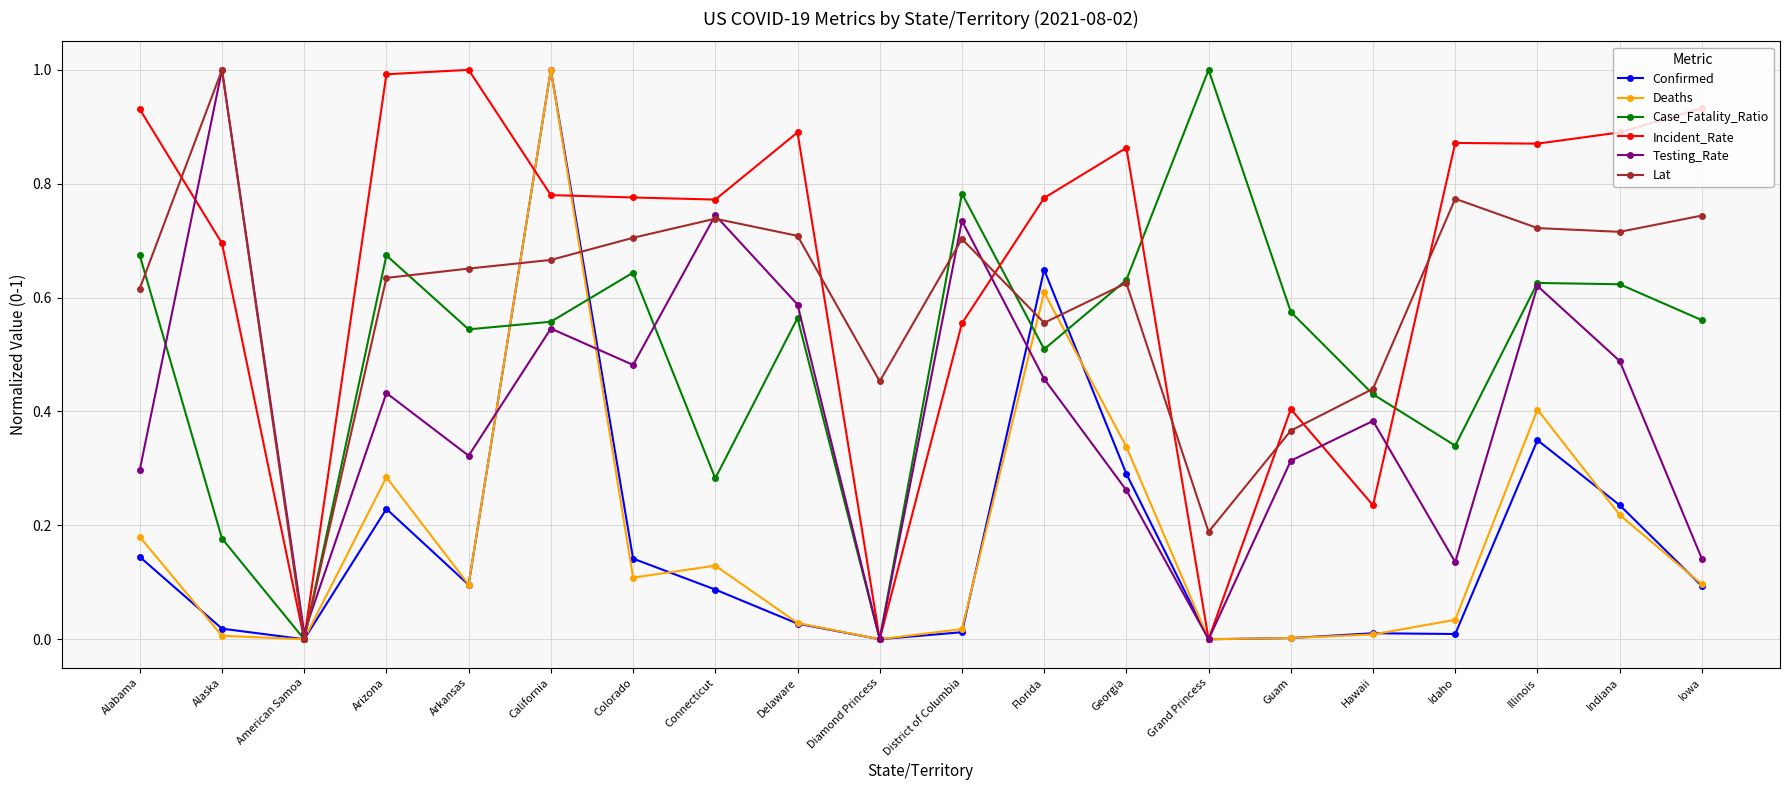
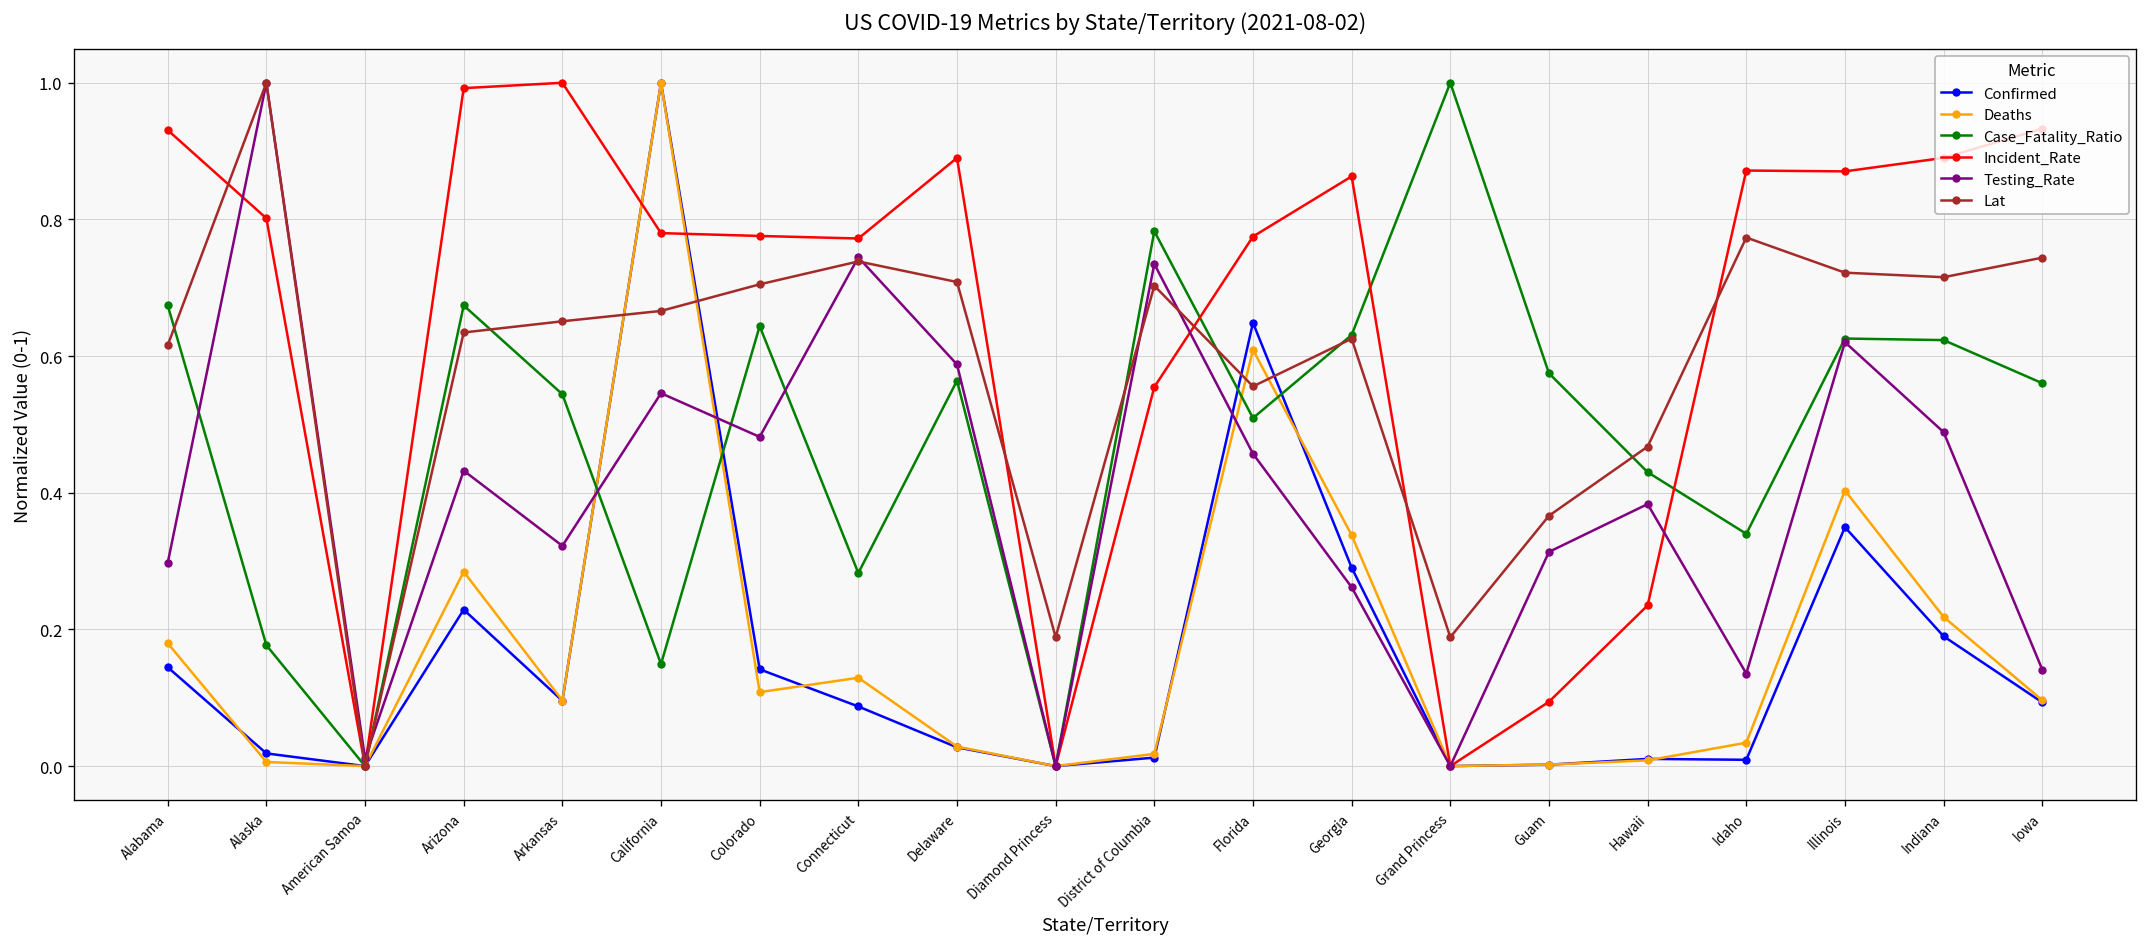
Incident_Rate, Alaska: 0.70 -> 0.80
Case_Fatality_Ratio, California: 0.56 -> 0.15
Lat, Diamond Princess: 0.45 -> 0.19
Incident_Rate, Guam: 0.40 -> 0.09
Lat, Hawaii: 0.44 -> 0.47
Confirmed, Indiana: 0.24 -> 0.19
